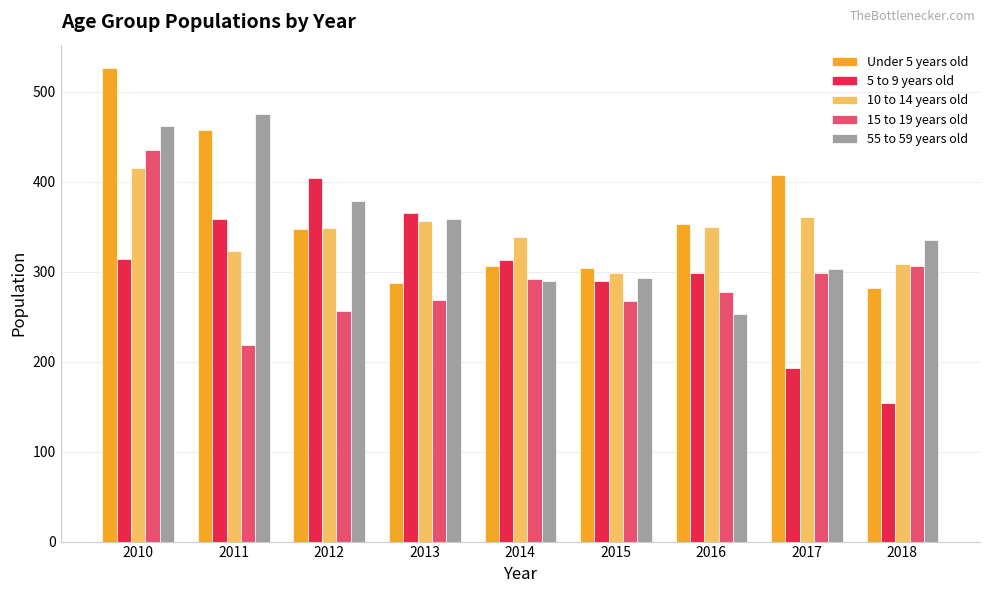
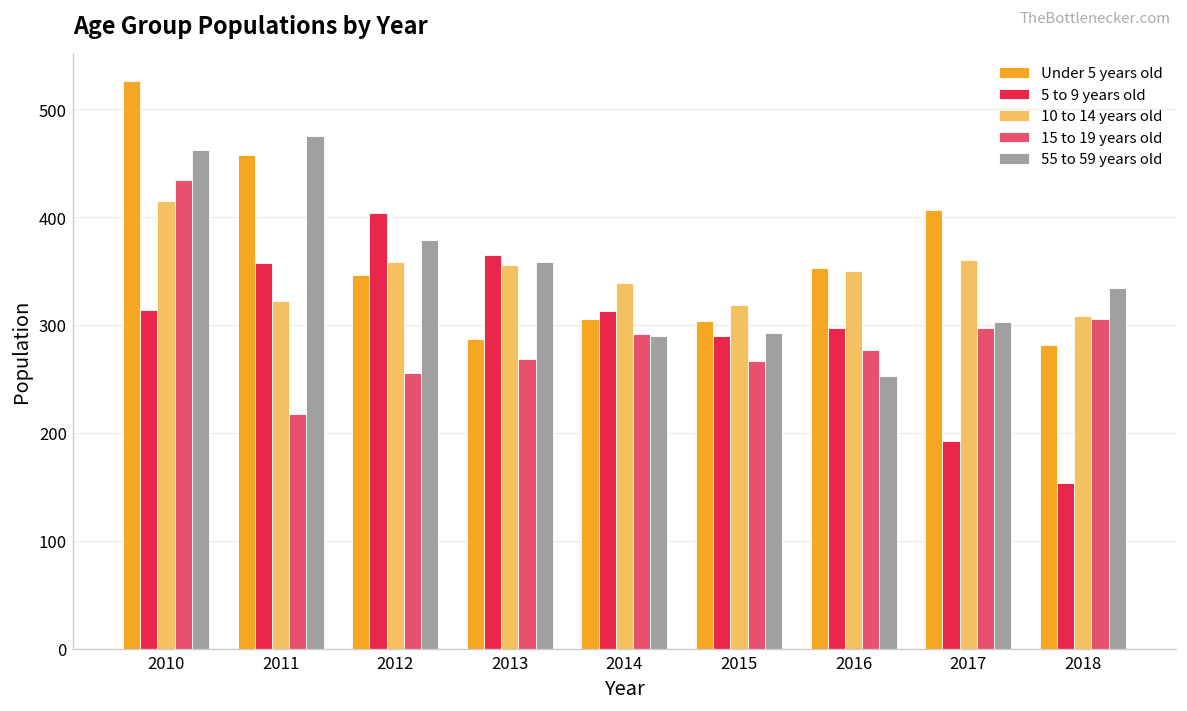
10 to 14 years old, 2012: 350 -> 360
10 to 14 years old, 2015: 300 -> 320
